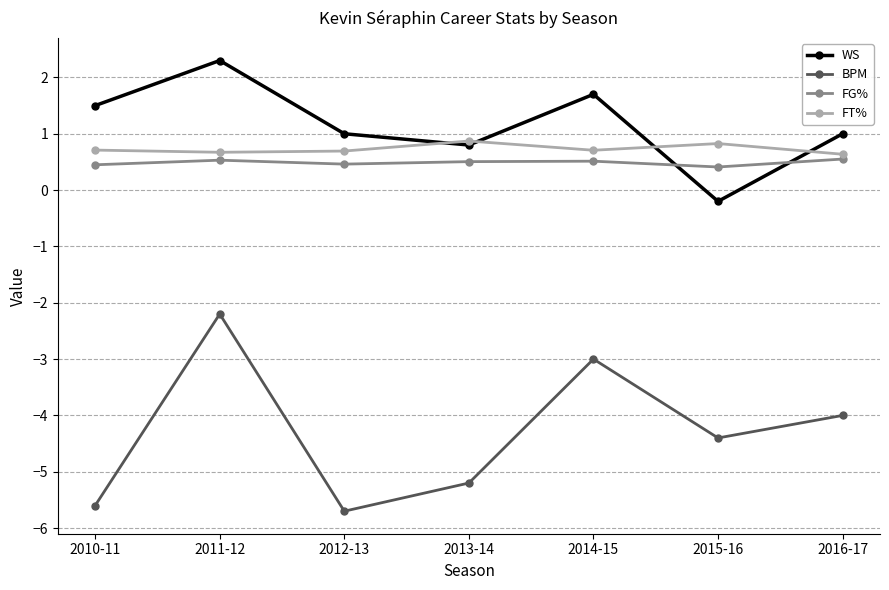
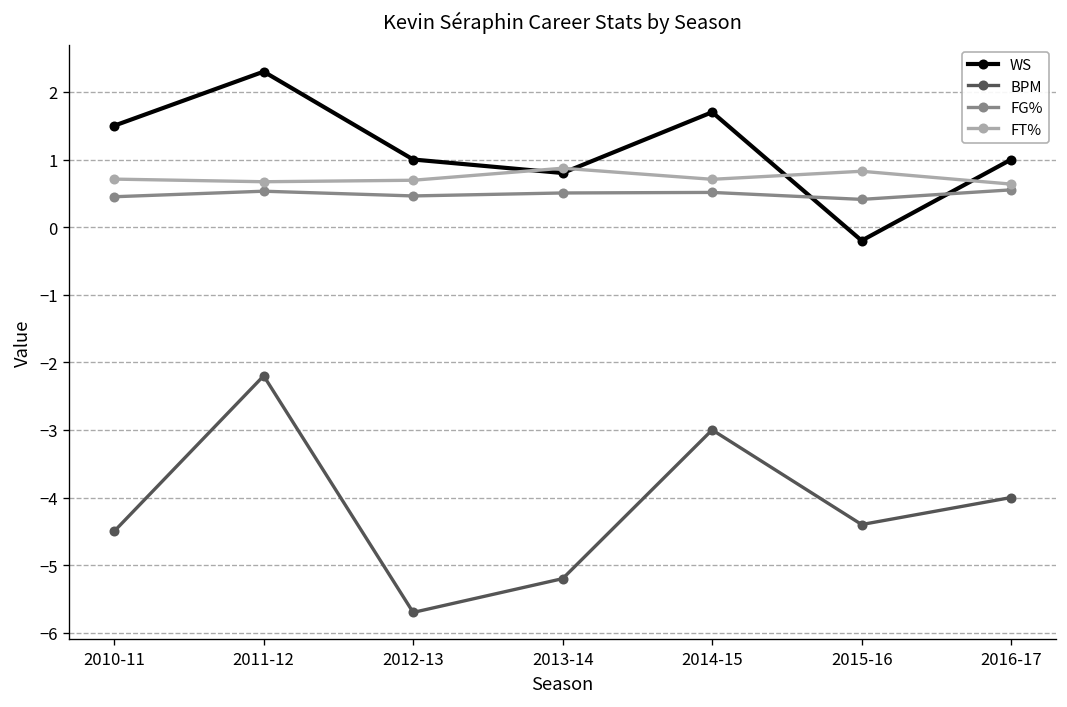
BPM, 2010-11: -5.6 -> -4.5
